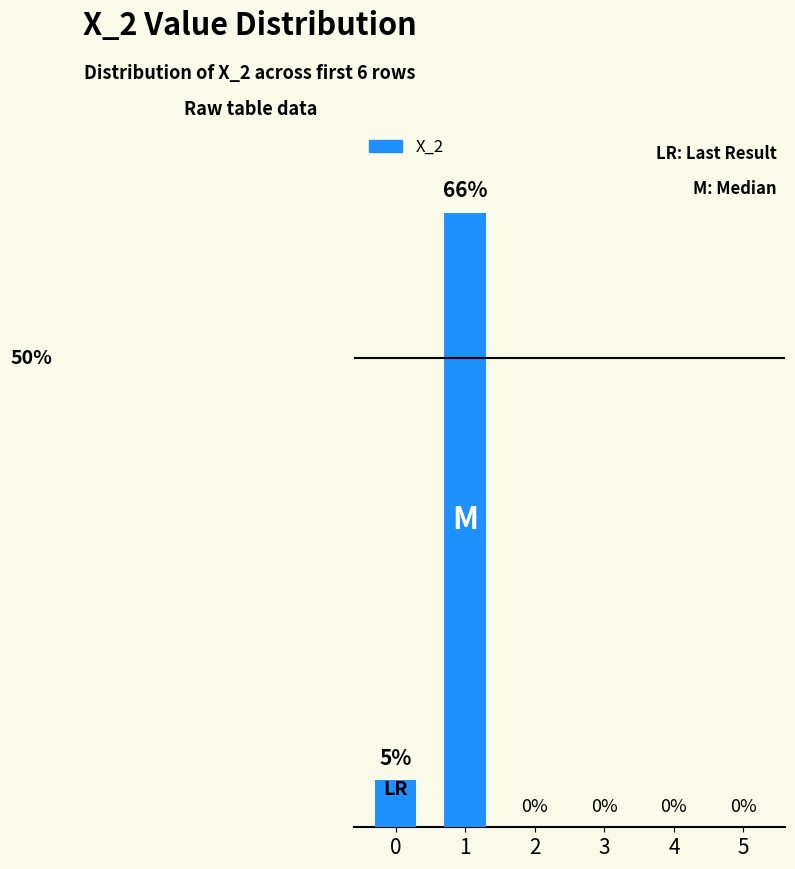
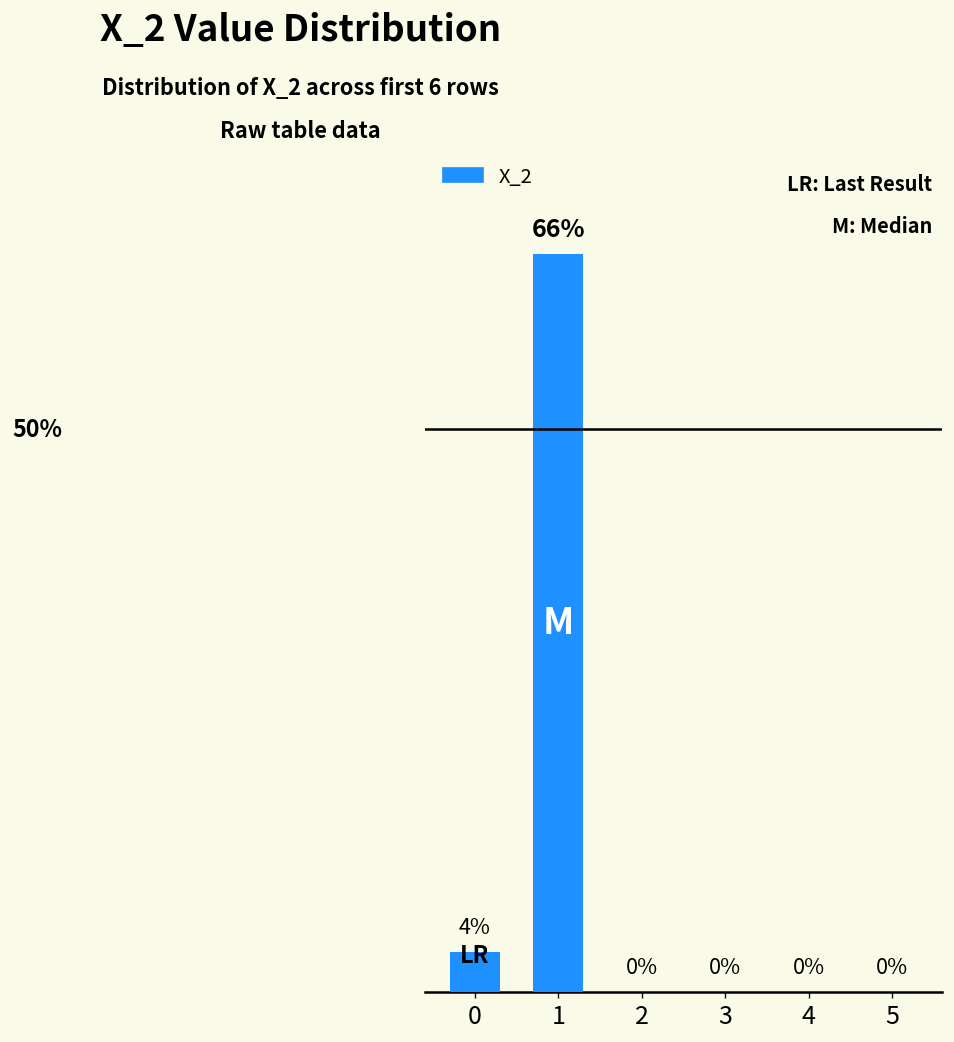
0: 5% -> 4%
